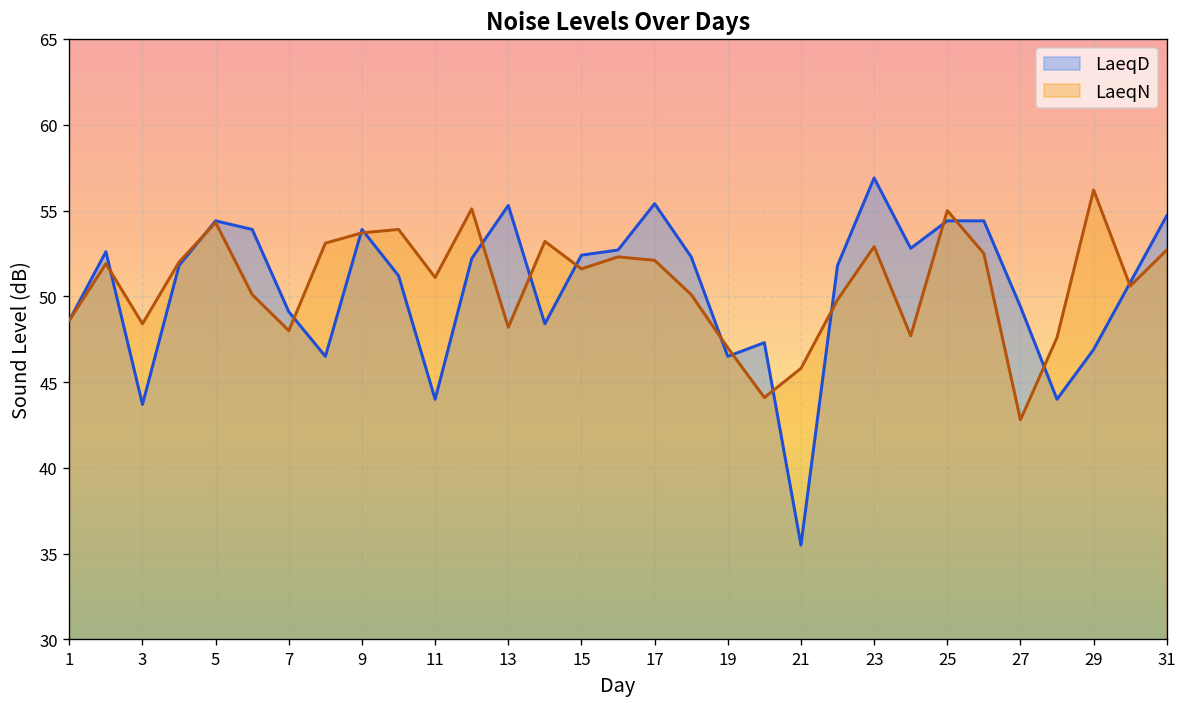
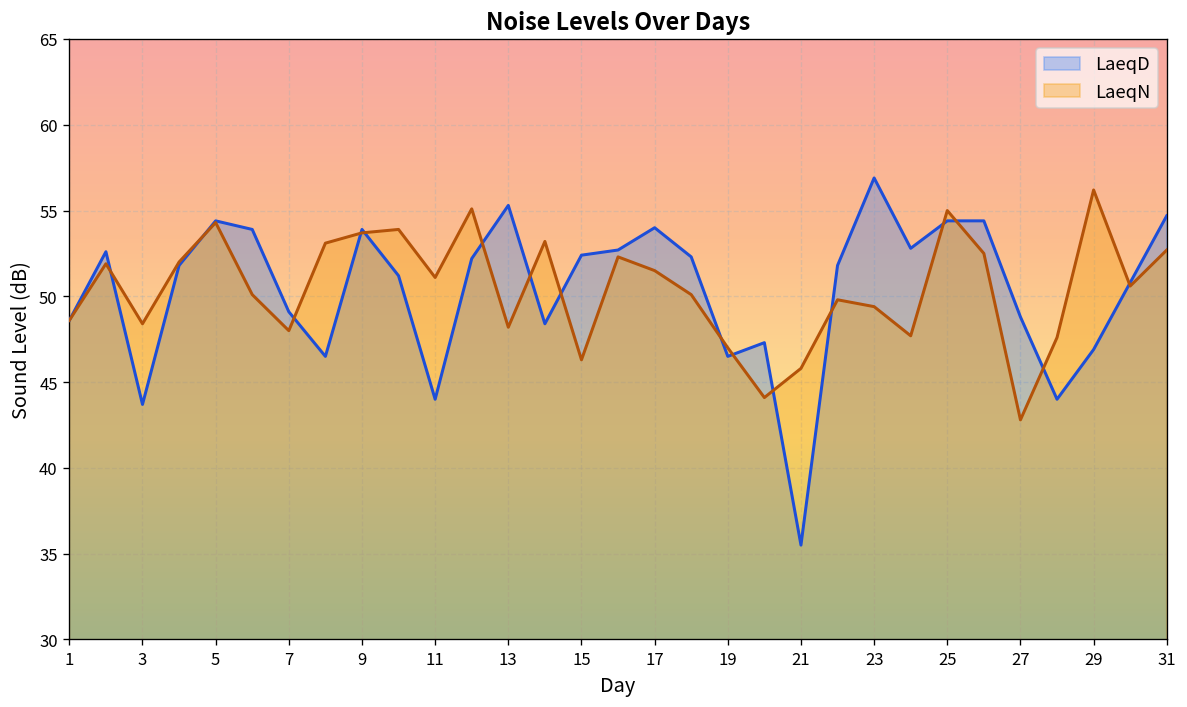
LaeqN, 15: 51.6 -> 46.3
LaeqD, 17: 55.4 -> 54.0
LaeqN, 17: 52.1 -> 51.5
LaeqN, 23: 52.9 -> 49.4
LaeqD, 27: 49.4 -> 48.8
